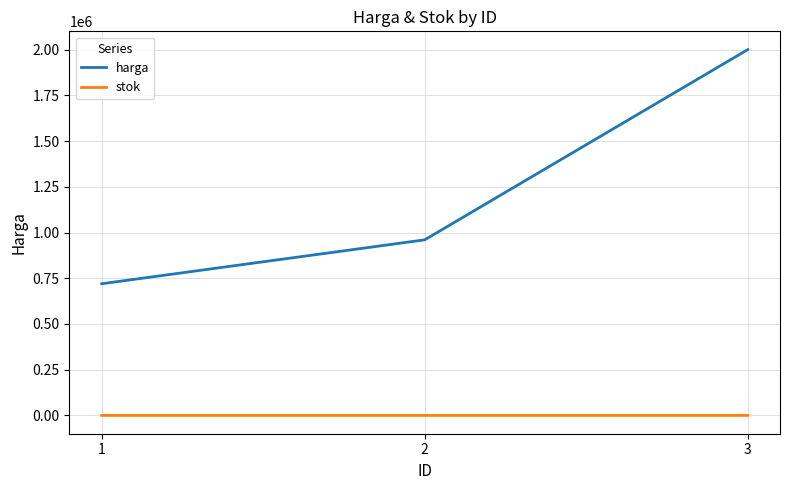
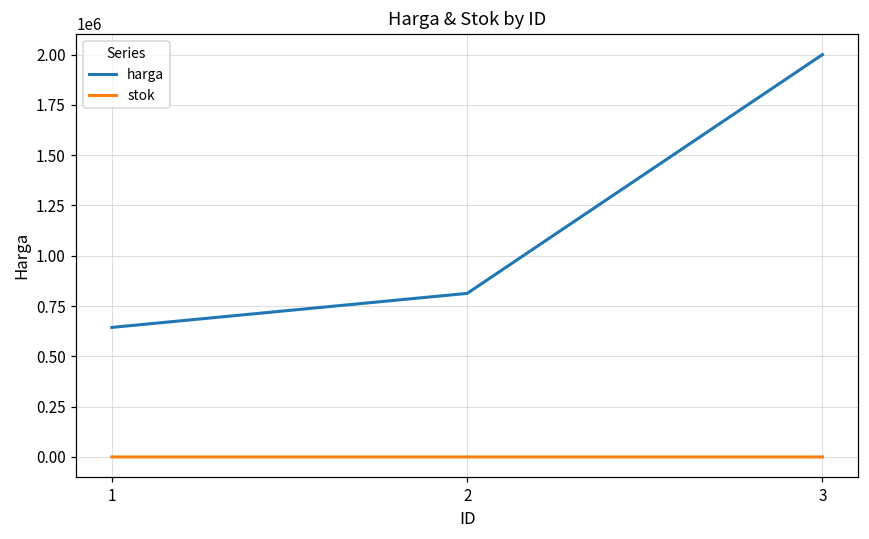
harga, 1: 720000 -> 640000
harga, 2: 960000 -> 810000
